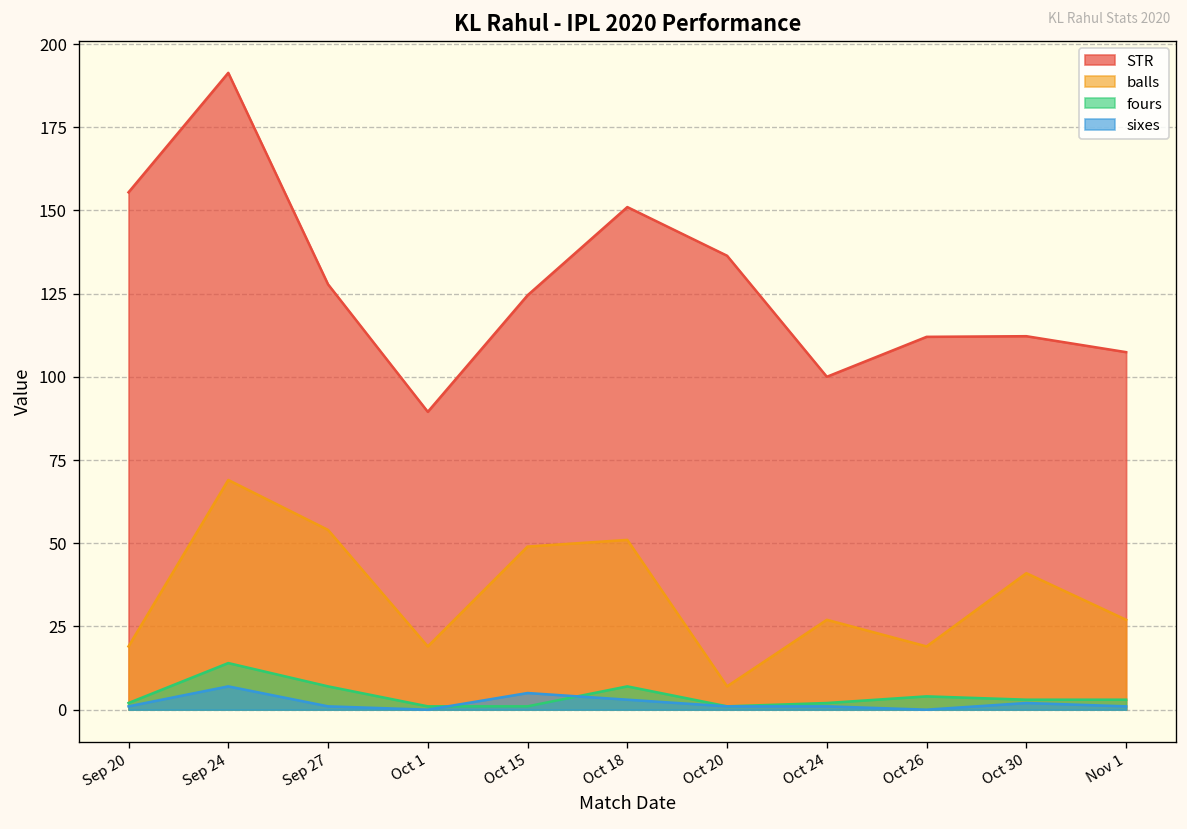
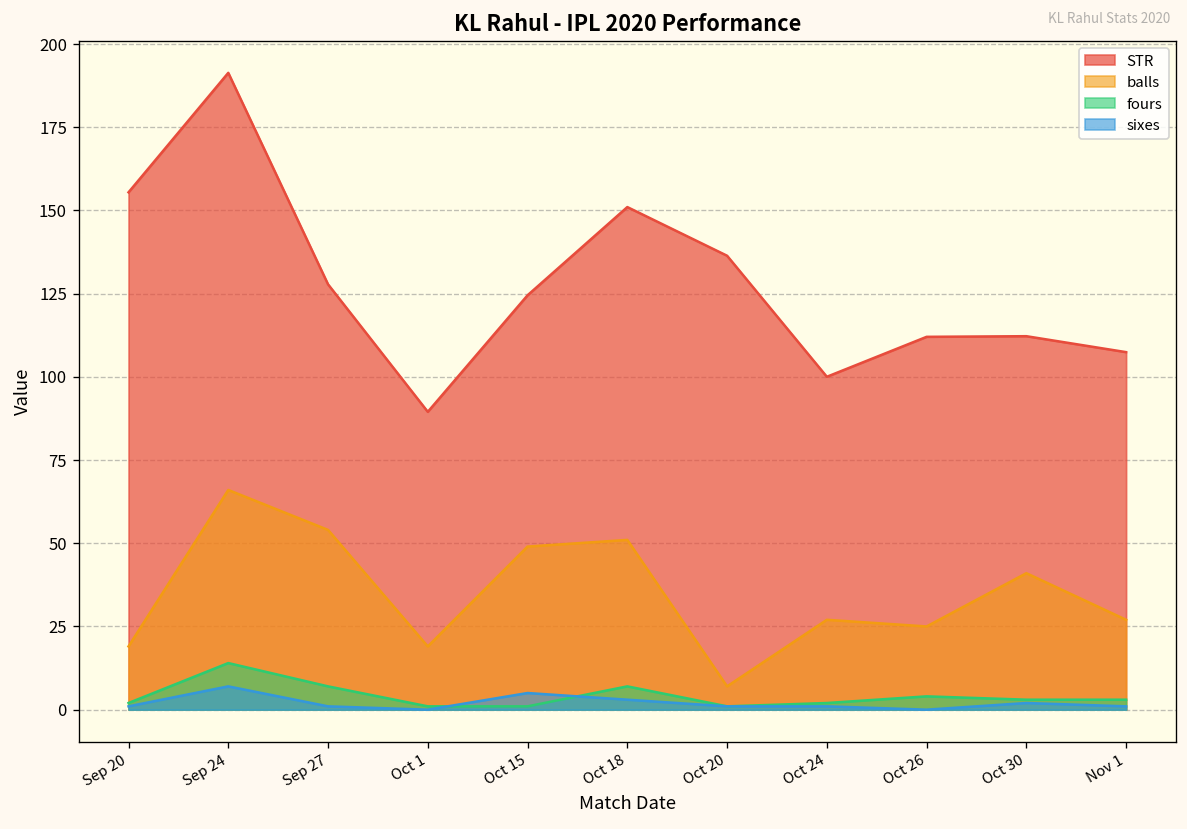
balls, Sep 24: 69 -> 66
balls, Oct 26: 19 -> 25
